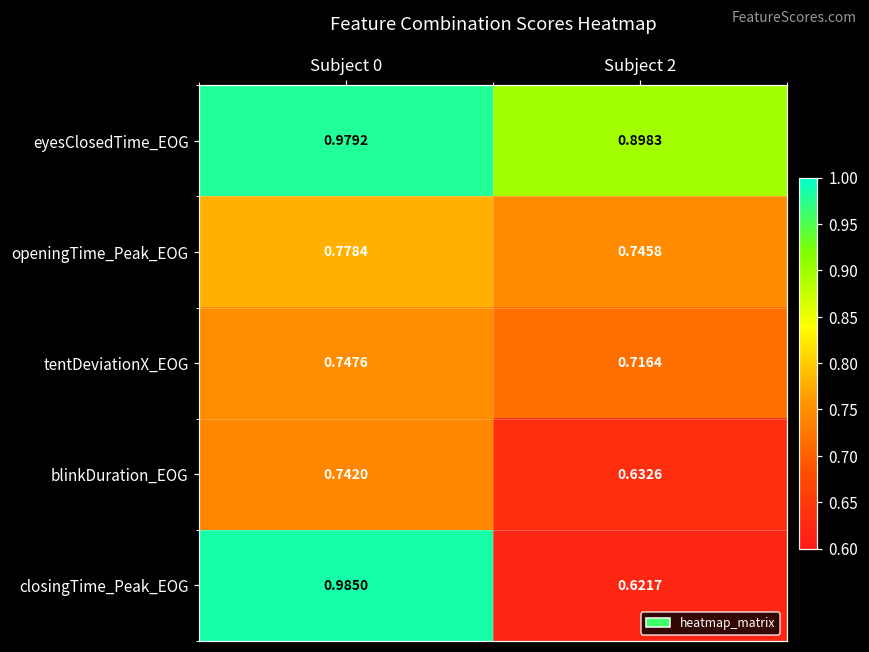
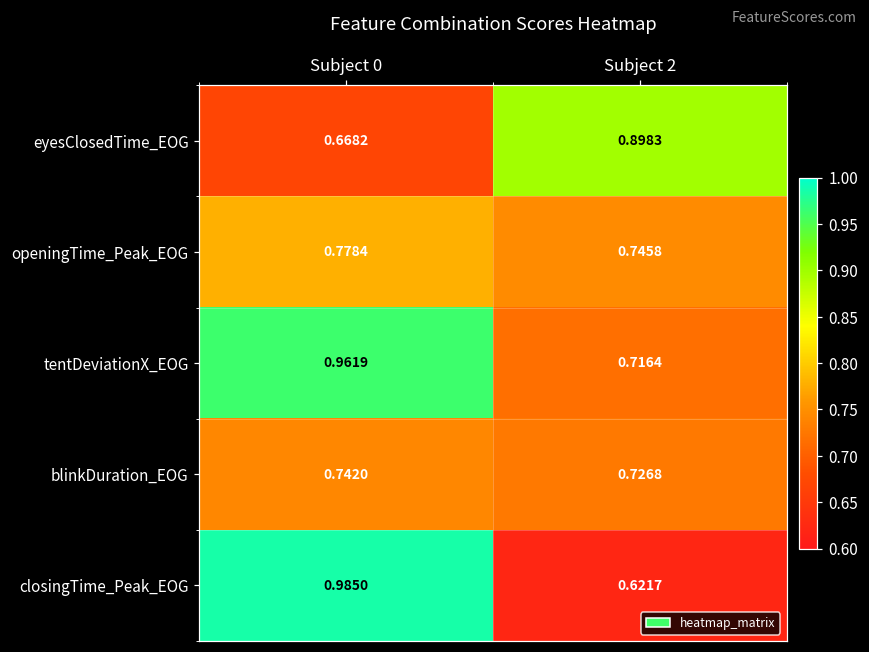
eyesClosedTime_EOG, Subject 0: 0.9792 -> 0.6682
tentDeviationX_EOG, Subject 0: 0.7476 -> 0.9619
blinkDuration_EOG, Subject 2: 0.6326 -> 0.7268
